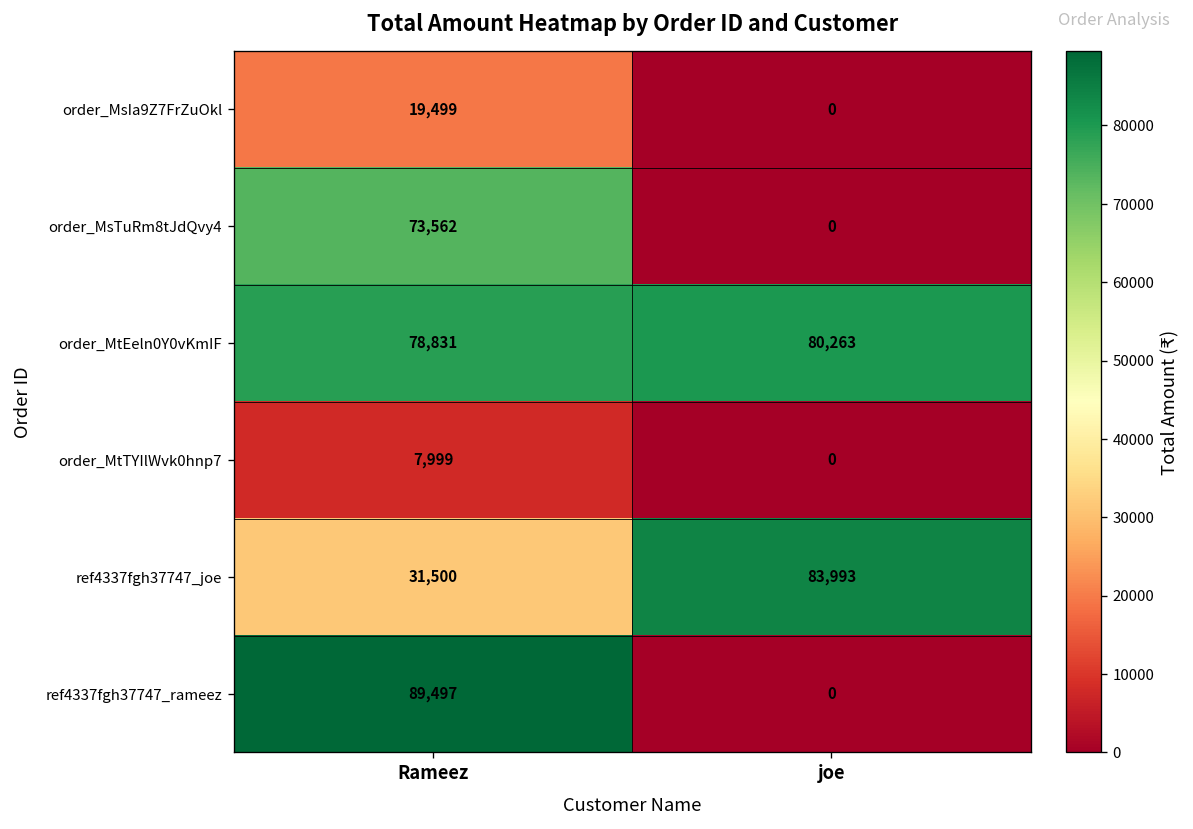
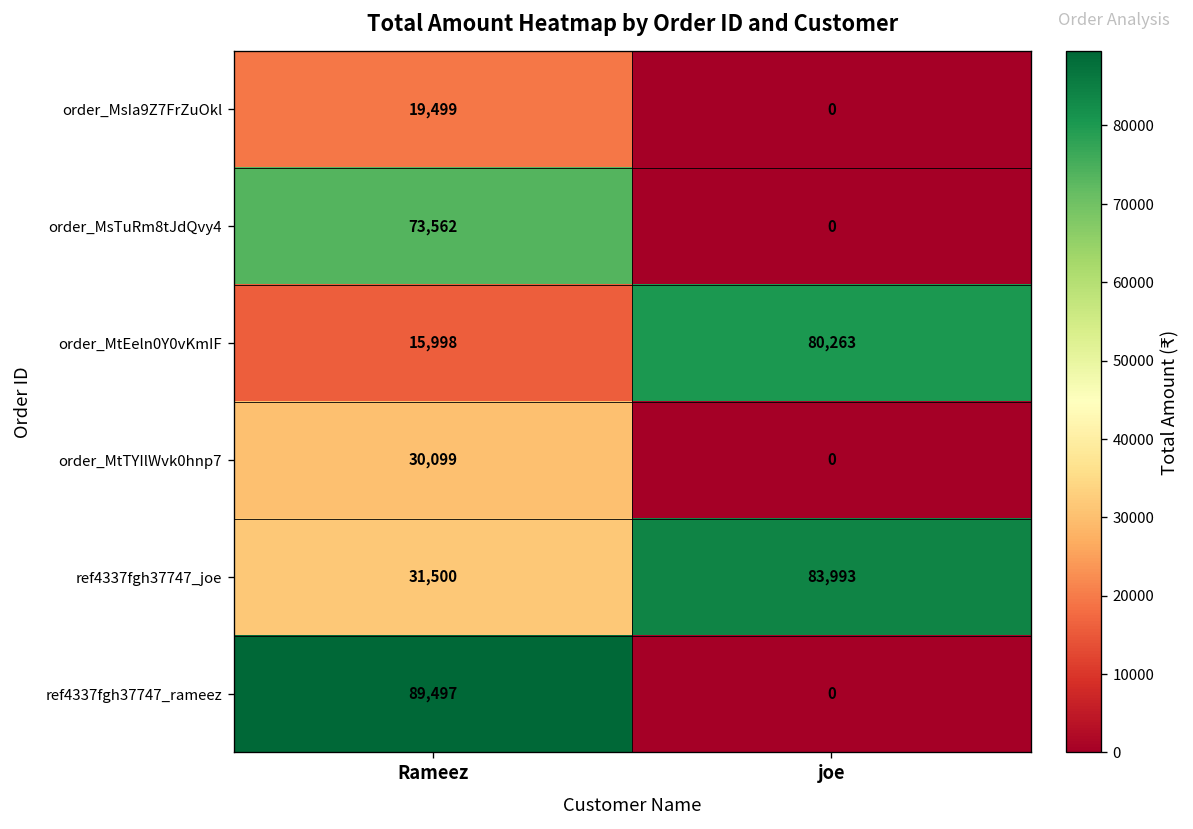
order_MtEeln0Y0vKmIF, Rameez: 78,831 -> 15,998
order_MtTYIlWvk0hnp7, Rameez: 7,999 -> 30,099
